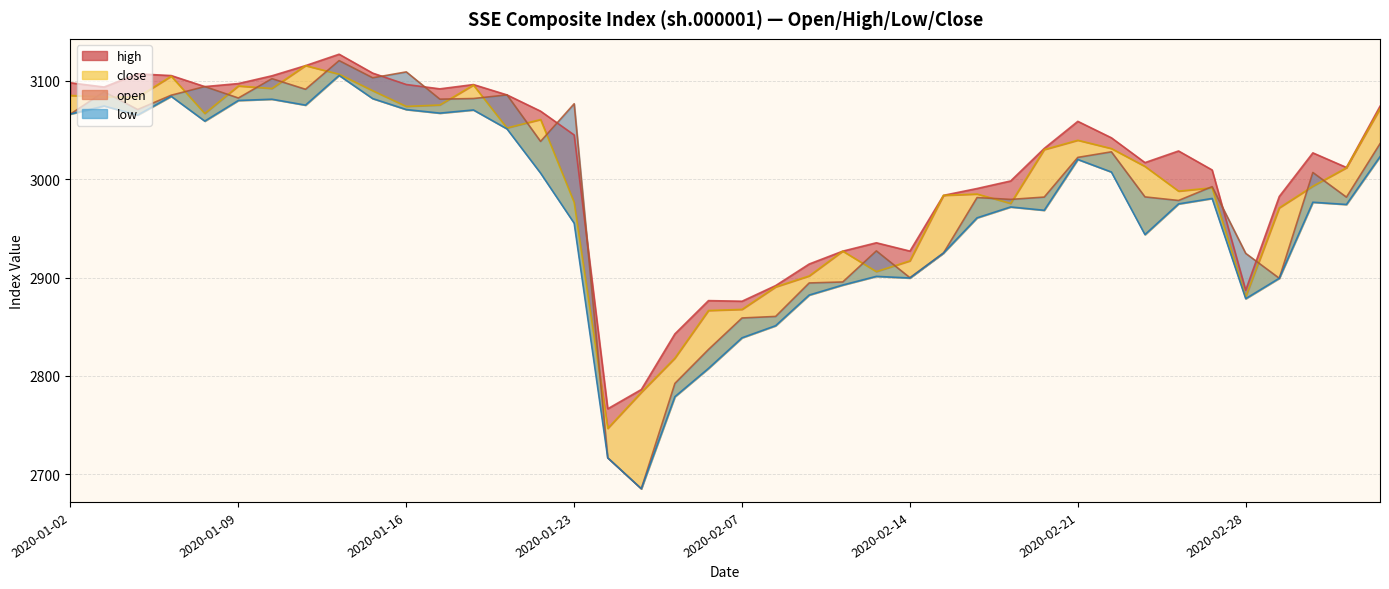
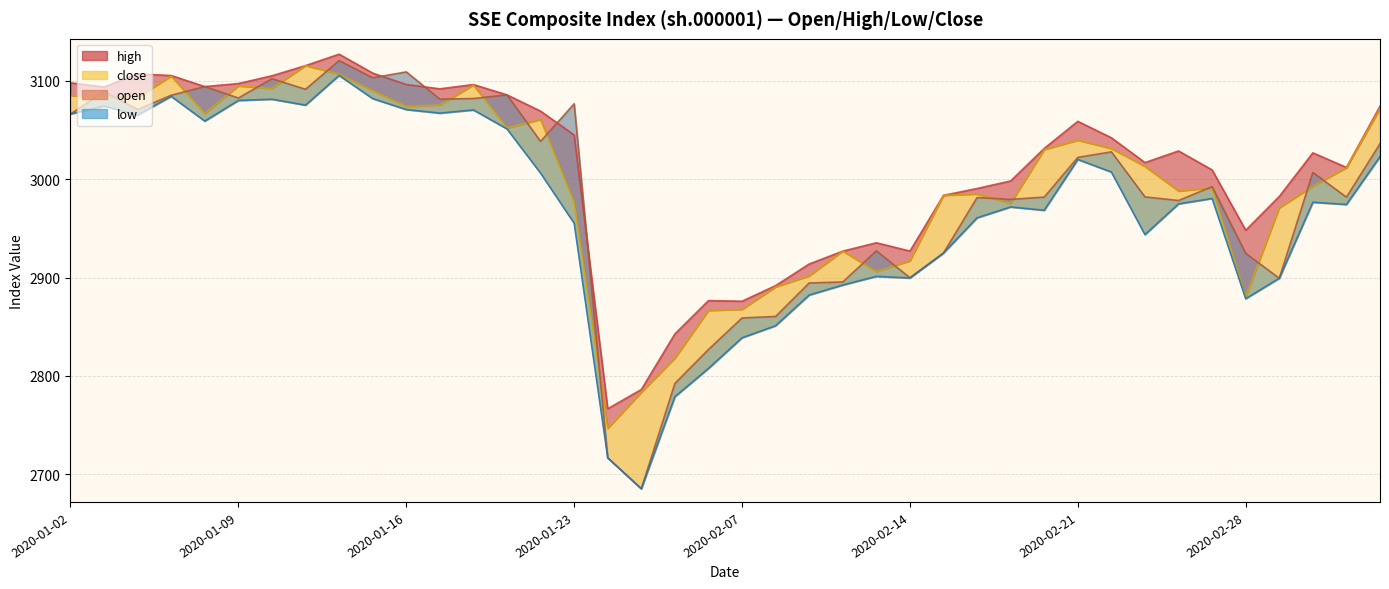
high, 2020-02-28: 2890 -> 2950
